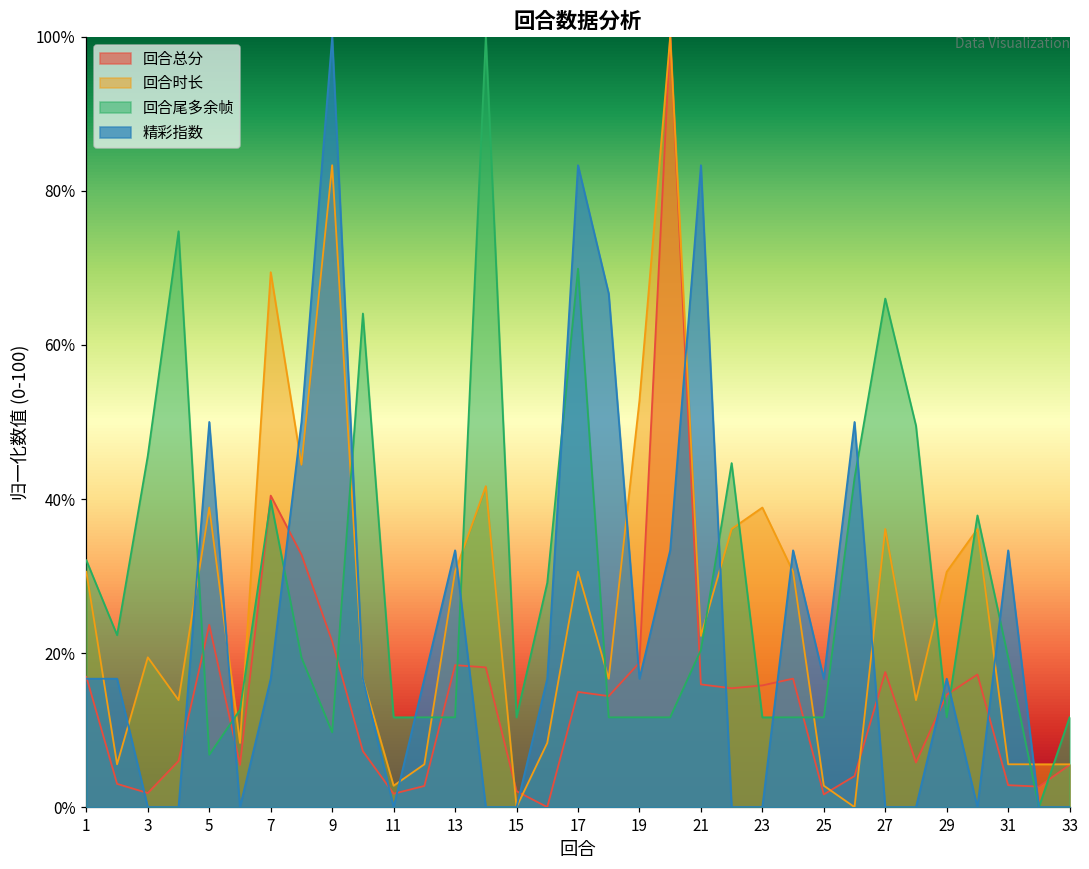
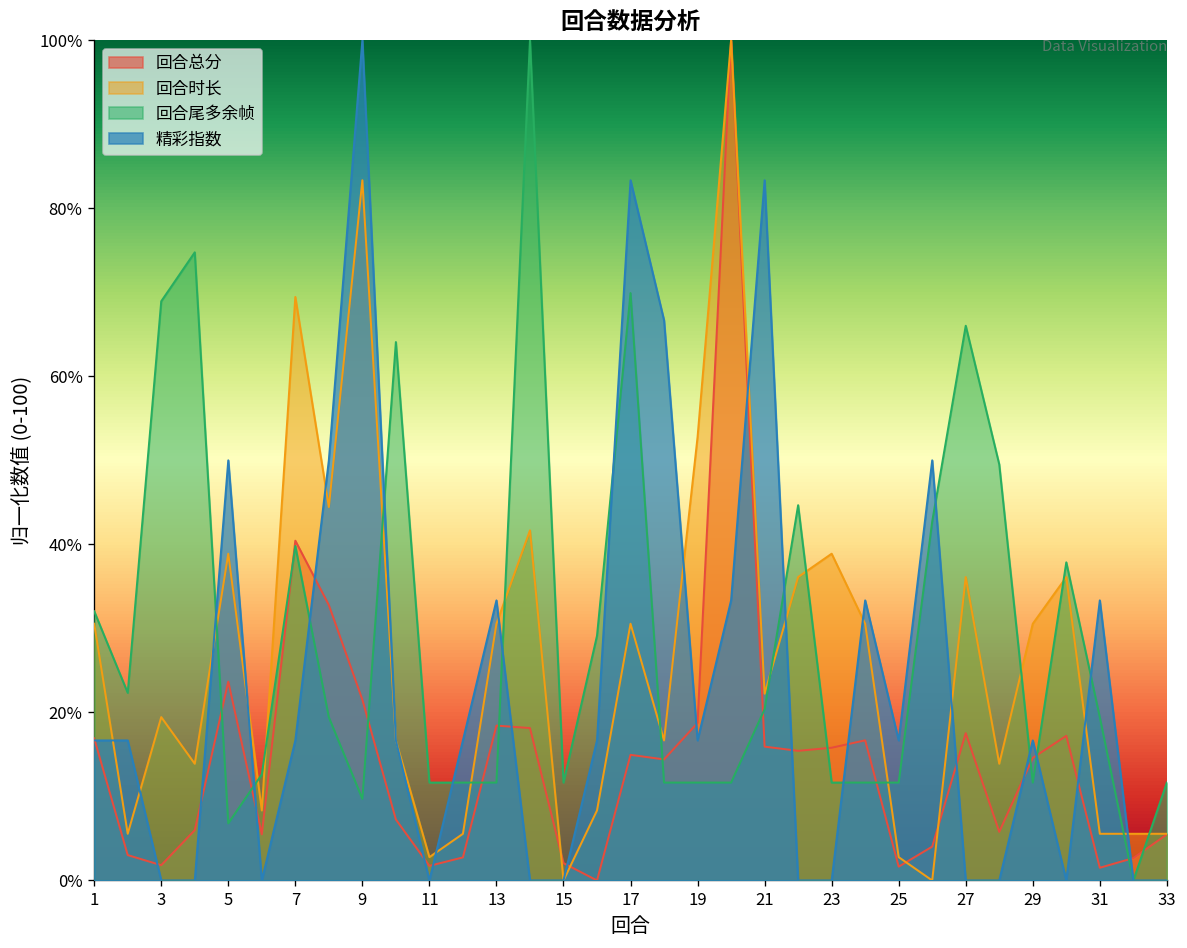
回合尾多余帧, 3: 46% -> 69%
回合总分, 31: 3% -> 2%
